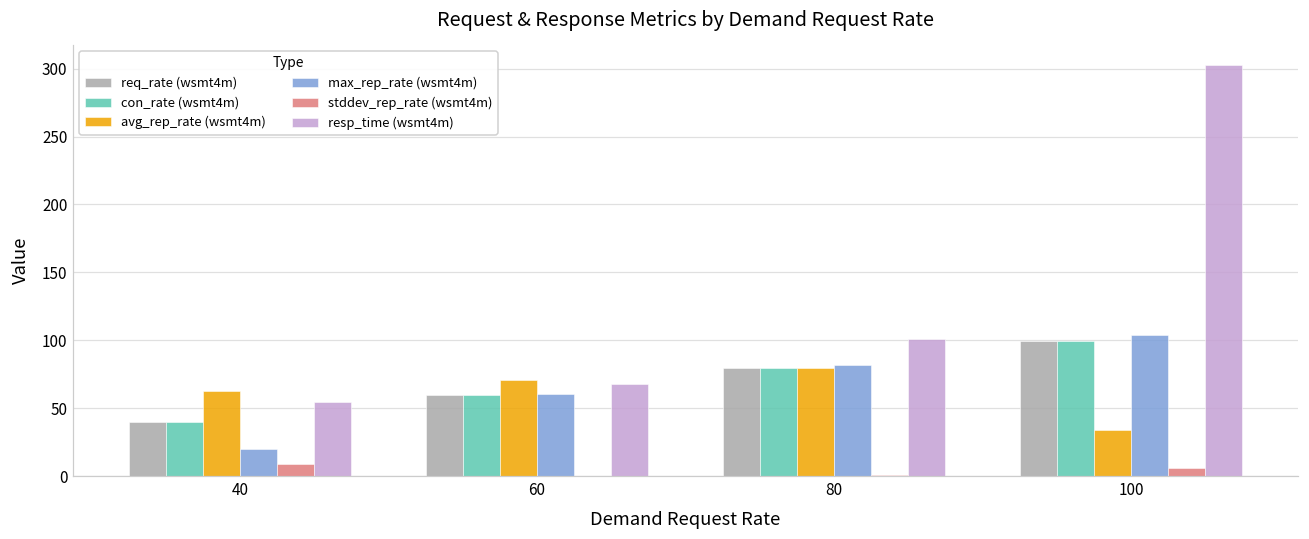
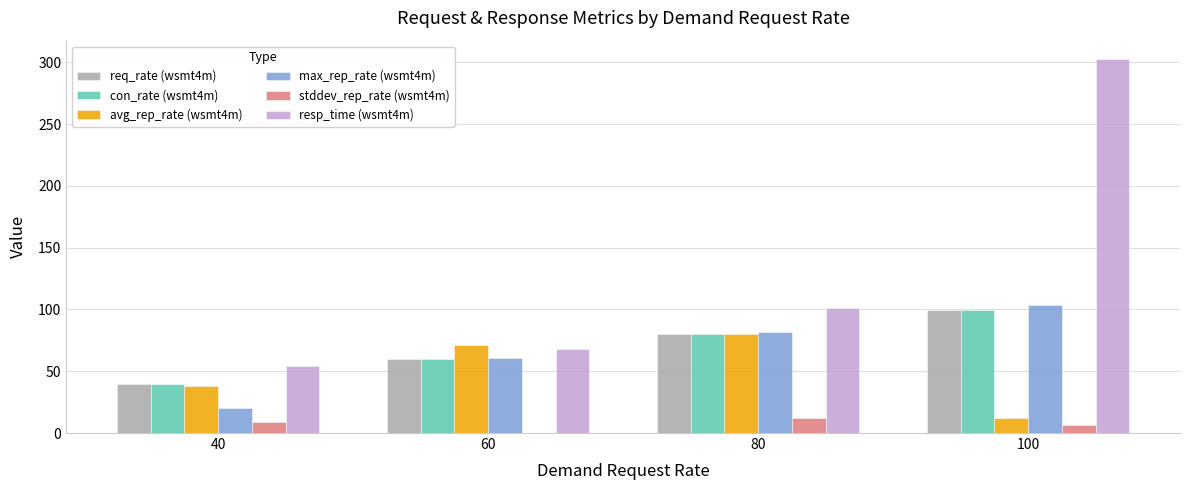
avg_rep_rate (wsmt4m), 40: 63 -> 38
stddev_rep_rate (wsmt4m), 80: 1 -> 12
avg_rep_rate (wsmt4m), 100: 34 -> 13
